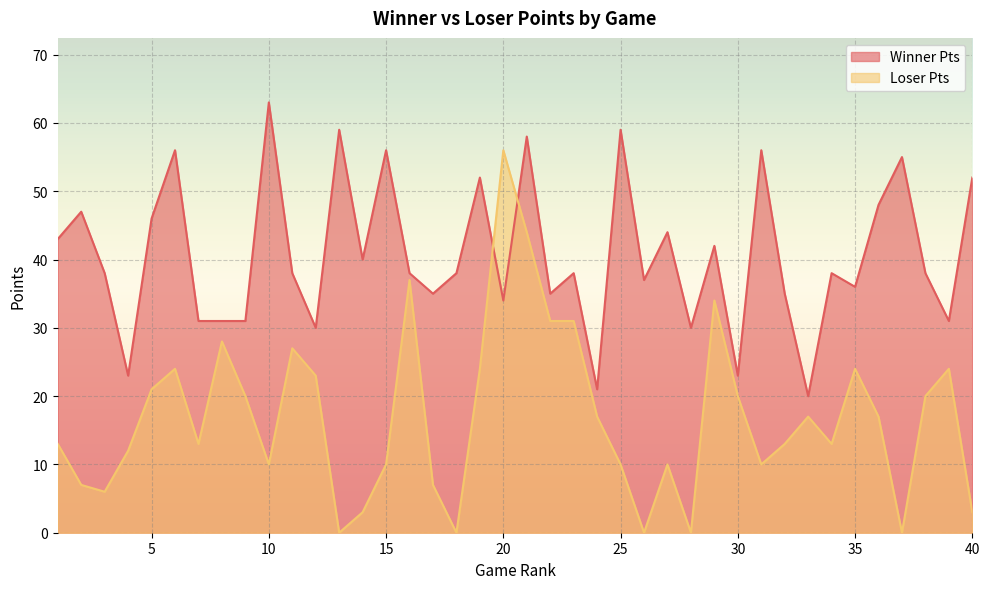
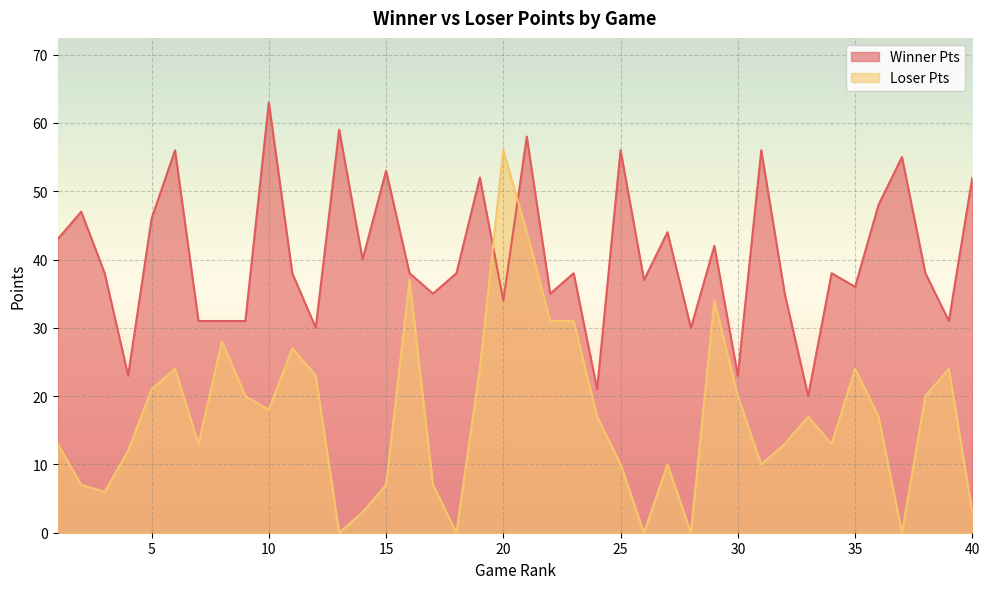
Loser Pts, 10: 10 -> 18
Winner Pts, 15: 56 -> 53
Loser Pts, 15: 10 -> 7
Winner Pts, 25: 59 -> 56
